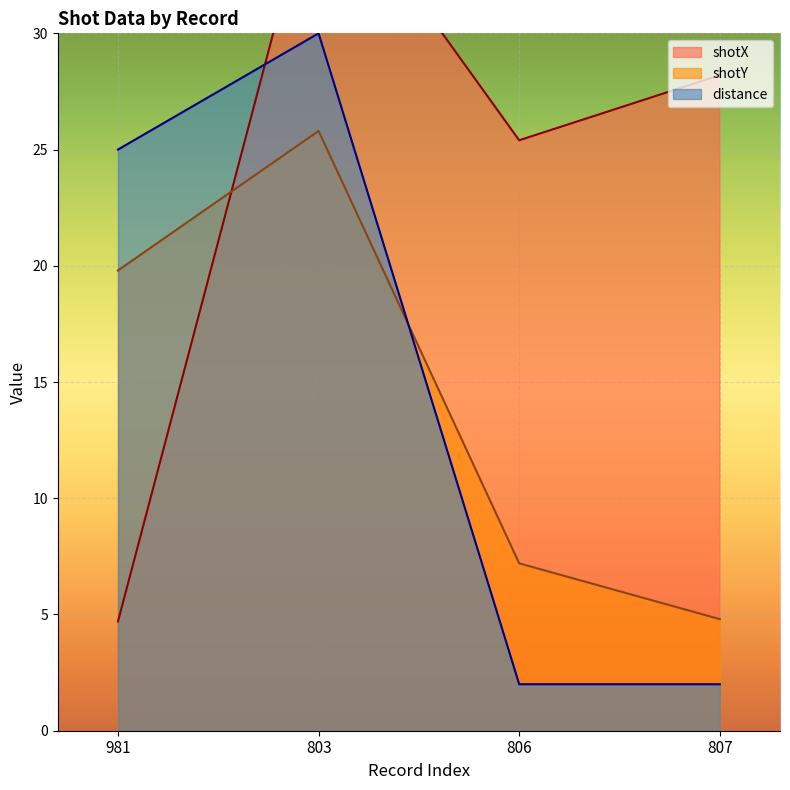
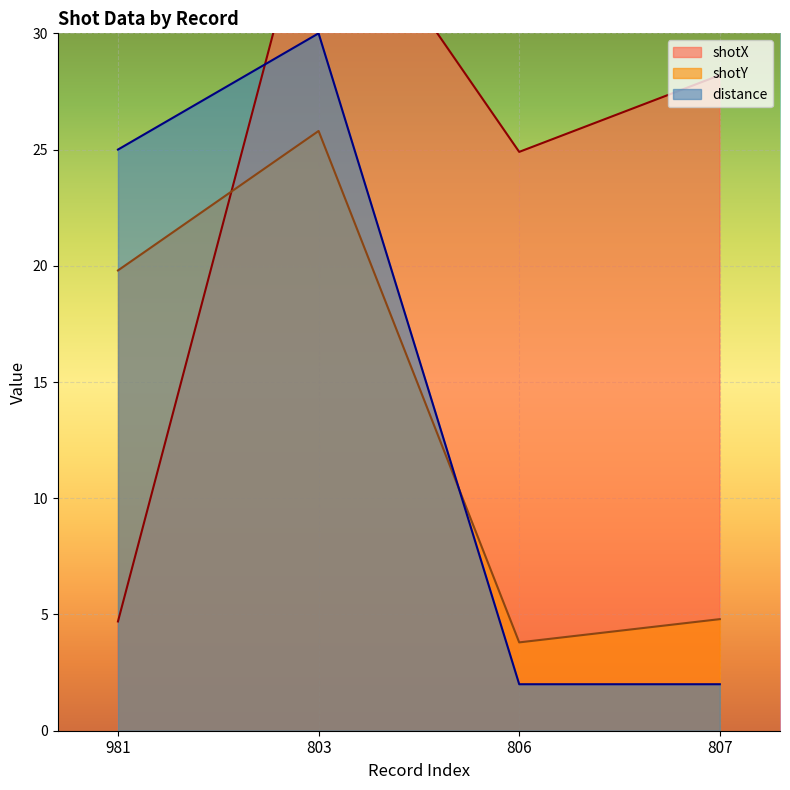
shotX, 806: 25.4 -> 24.9
shotY, 806: 7.2 -> 3.8
